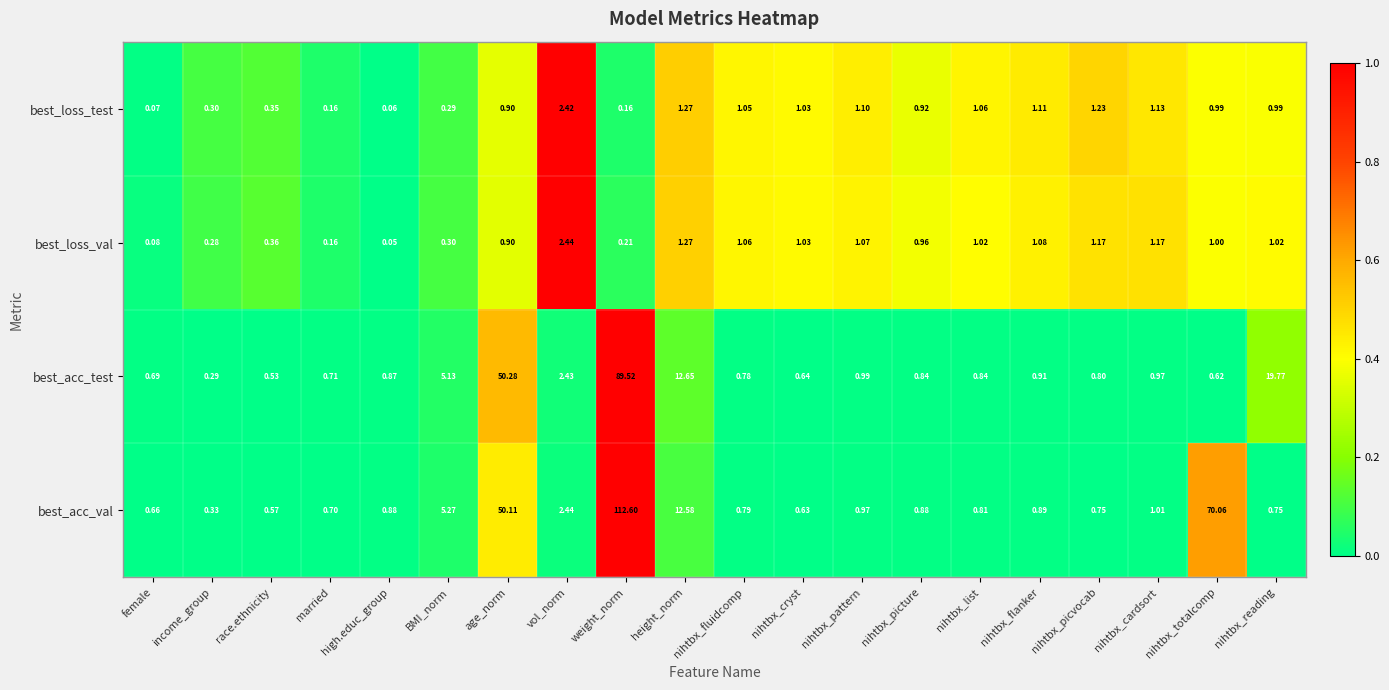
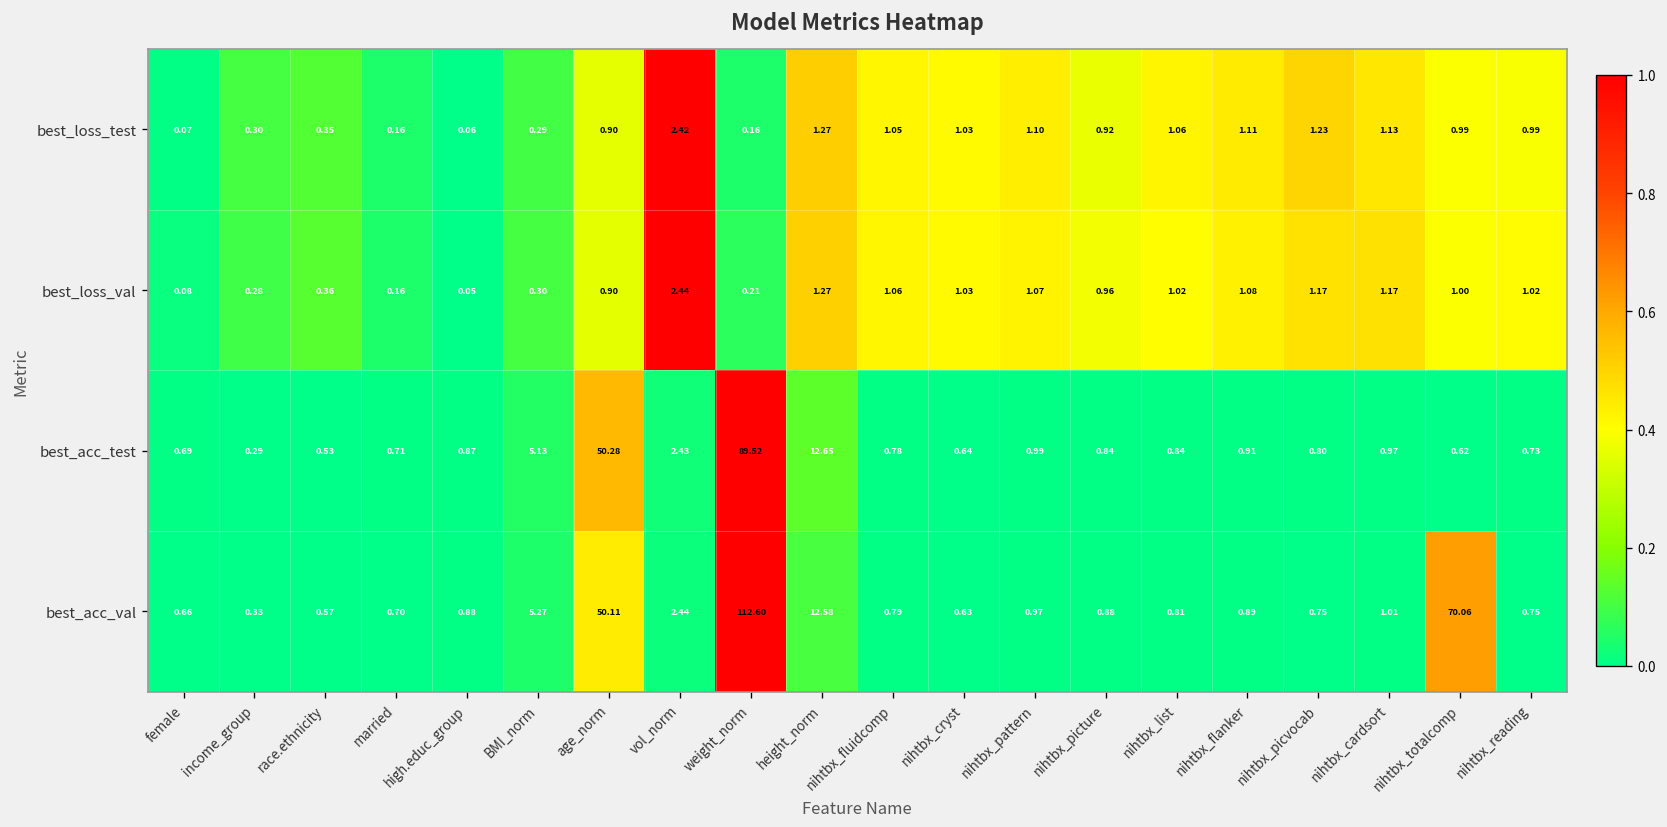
best_acc_test, nihtbx_reading: 19.77 -> 0.73
